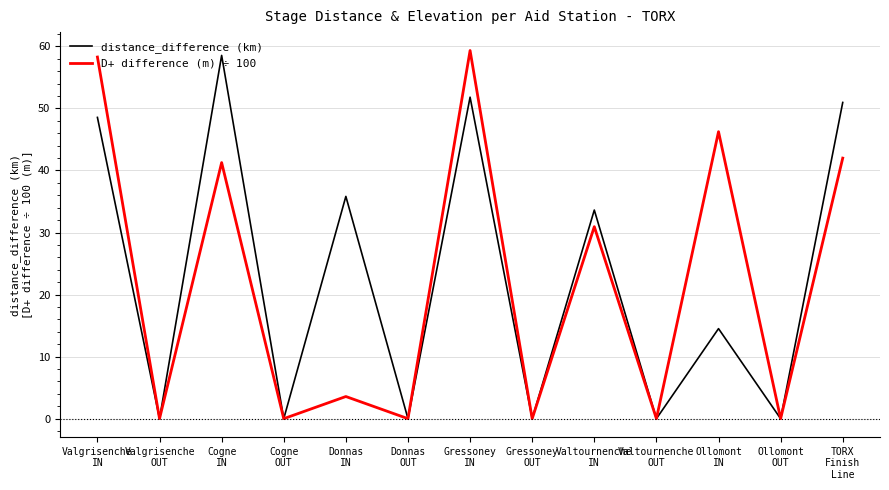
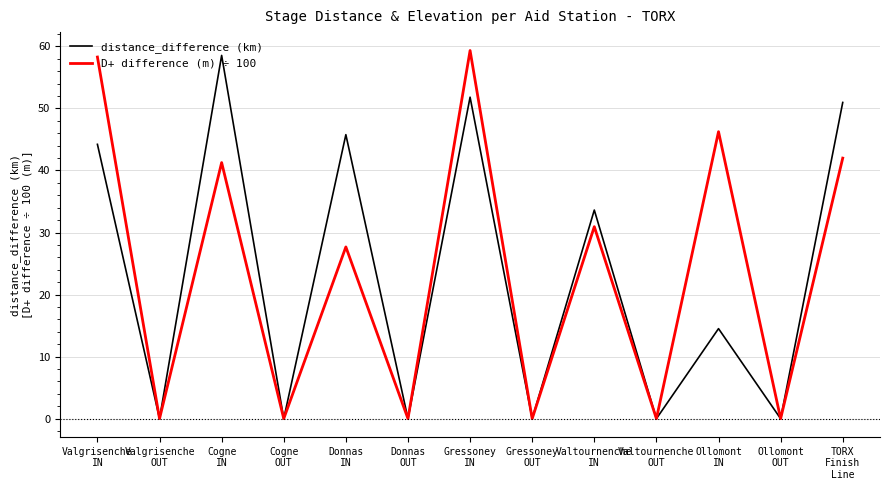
distance_difference (km), Valgrisenche IN: 49 -> 44
distance_difference (km), Donnas IN: 36 -> 46
D+ difference (m) ÷ 100, Donnas IN: 4 -> 28
